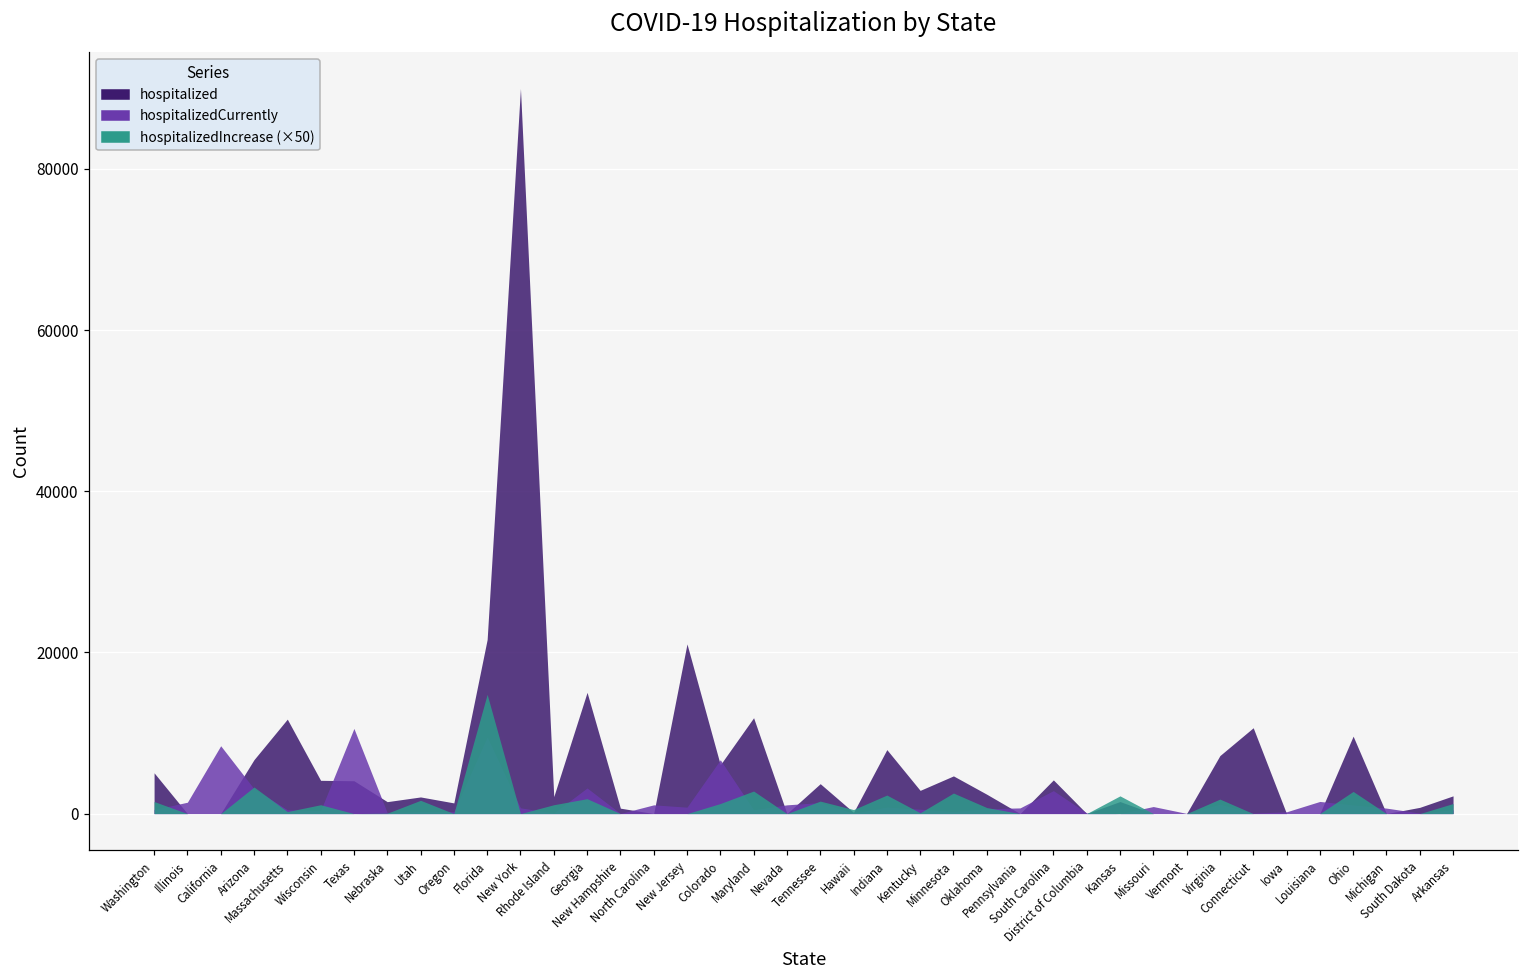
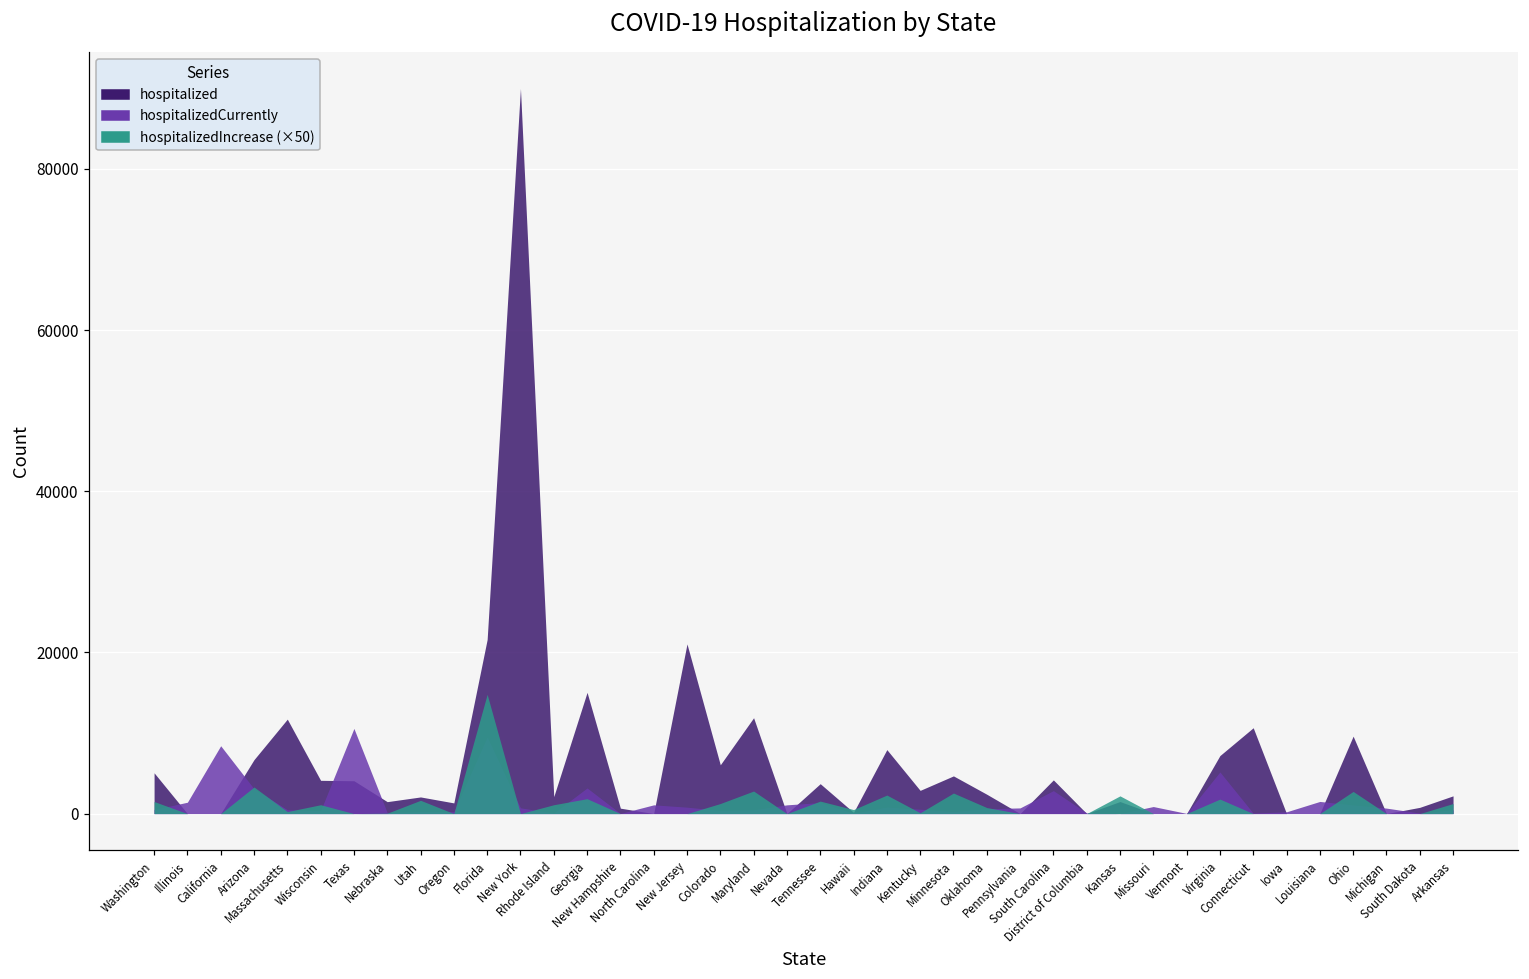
hospitalizedCurrently, Colorado: 7000 -> 0
hospitalizedCurrently, Virginia: 1000 -> 5000
